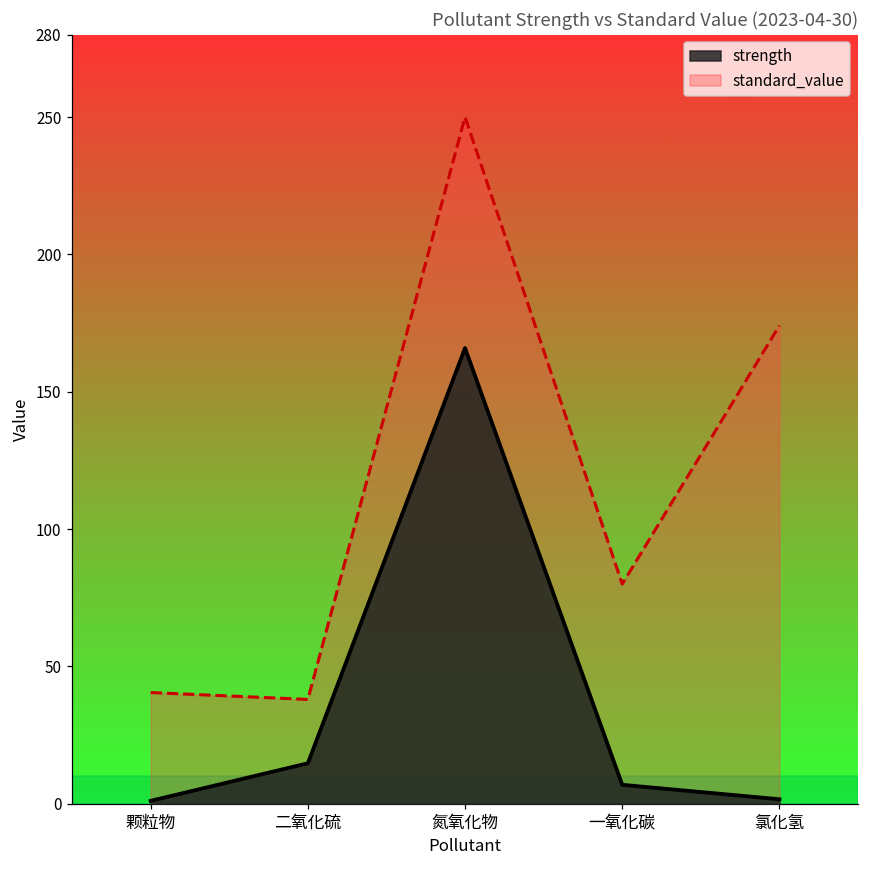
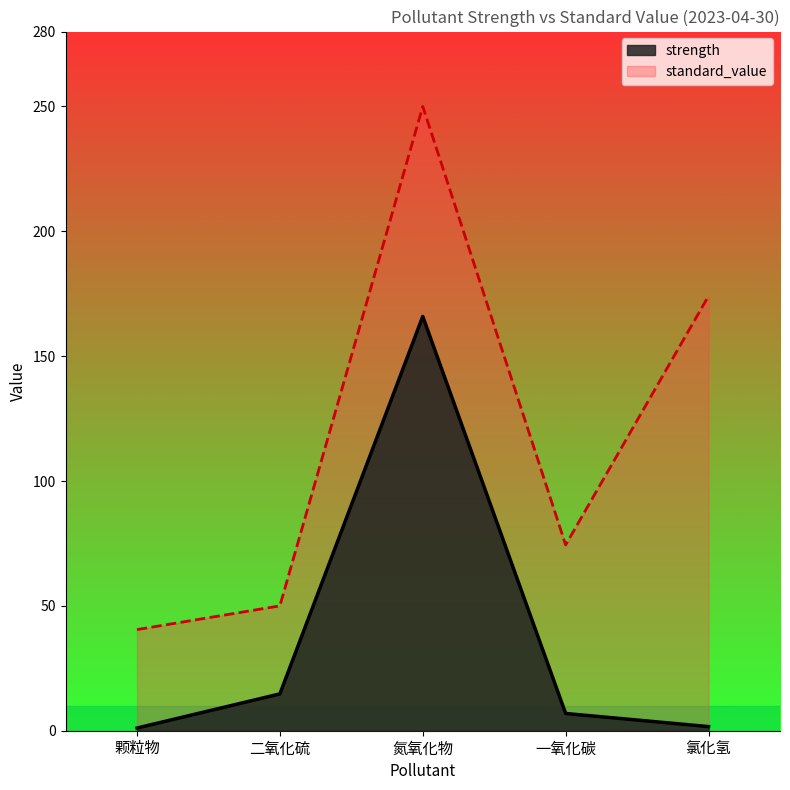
standard_value, 二氧化硫: 38 -> 50
standard_value, 一氧化碳: 80 -> 74
